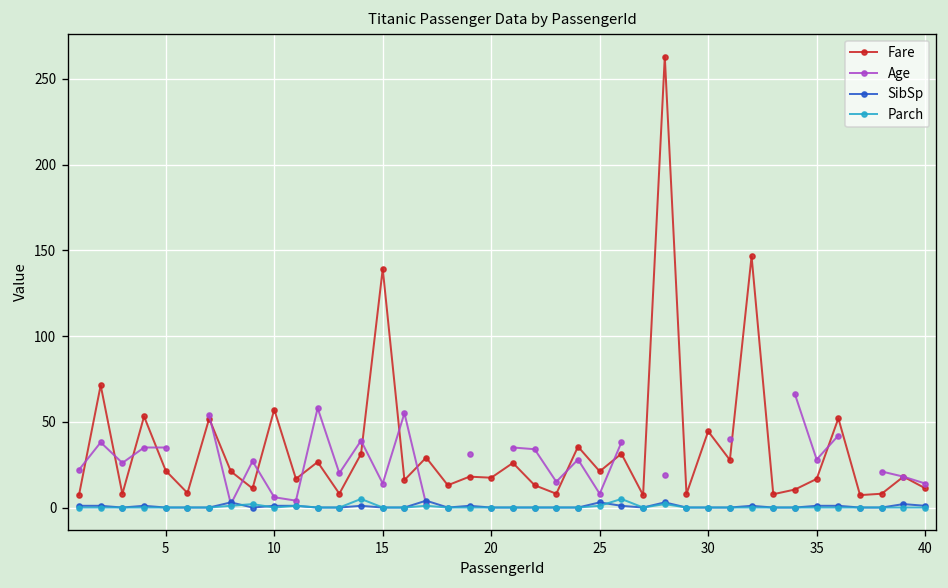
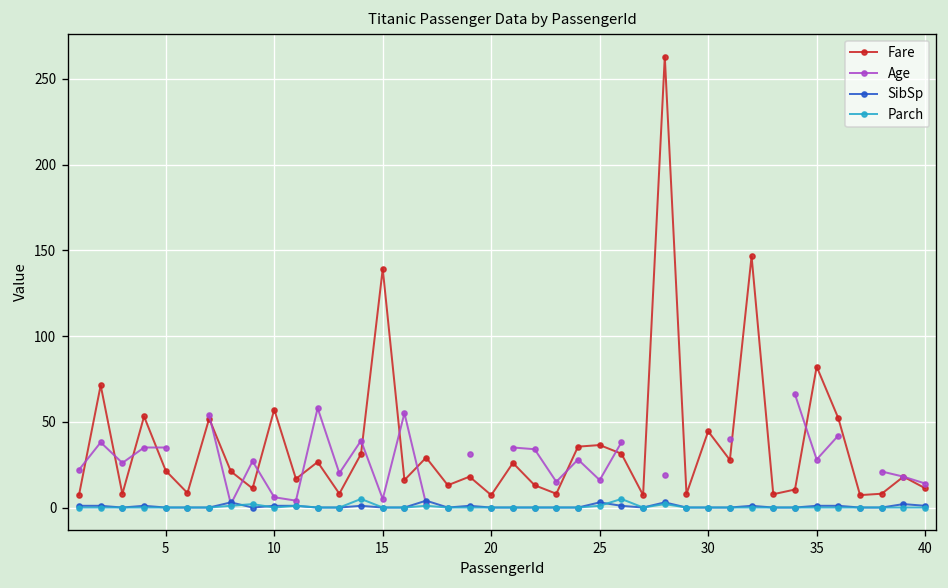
Age, 15: 14 -> 5
Fare, 20: 17 -> 7
Fare, 25: 21 -> 36
Age, 25: 8 -> 16
Fare, 35: 17 -> 82
